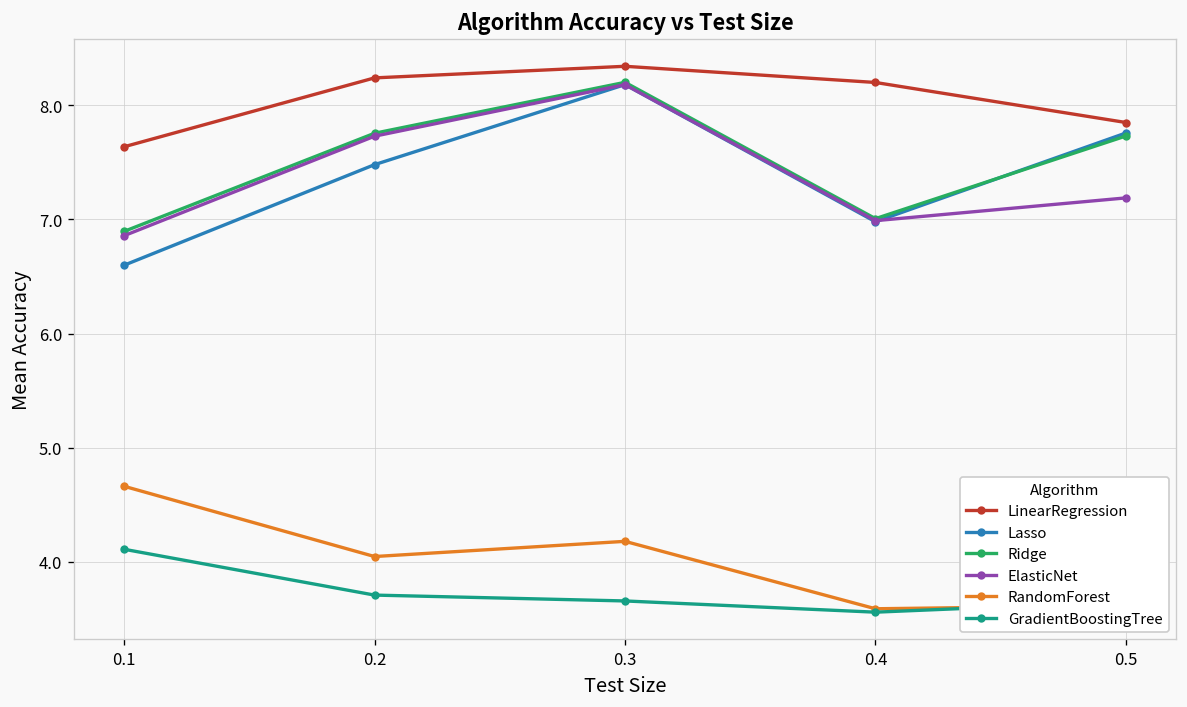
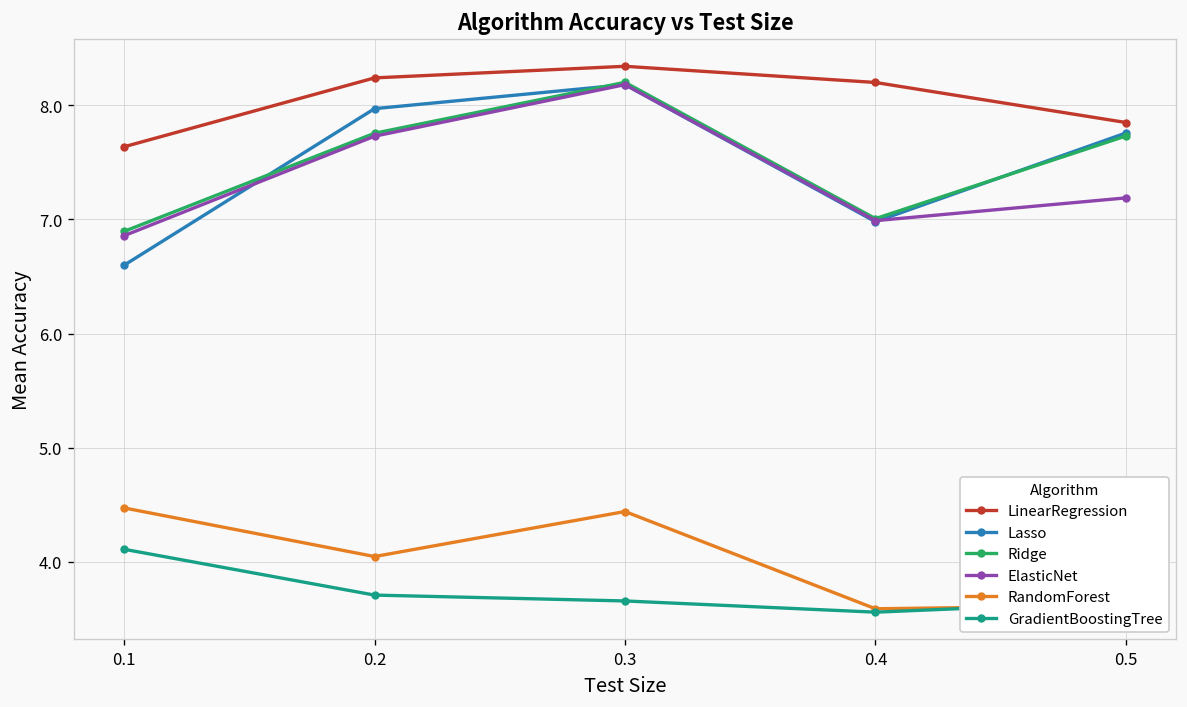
RandomForest, 0.1: 4.7 -> 4.5
Lasso, 0.2: 7.5 -> 8.0
RandomForest, 0.3: 4.2 -> 4.4
